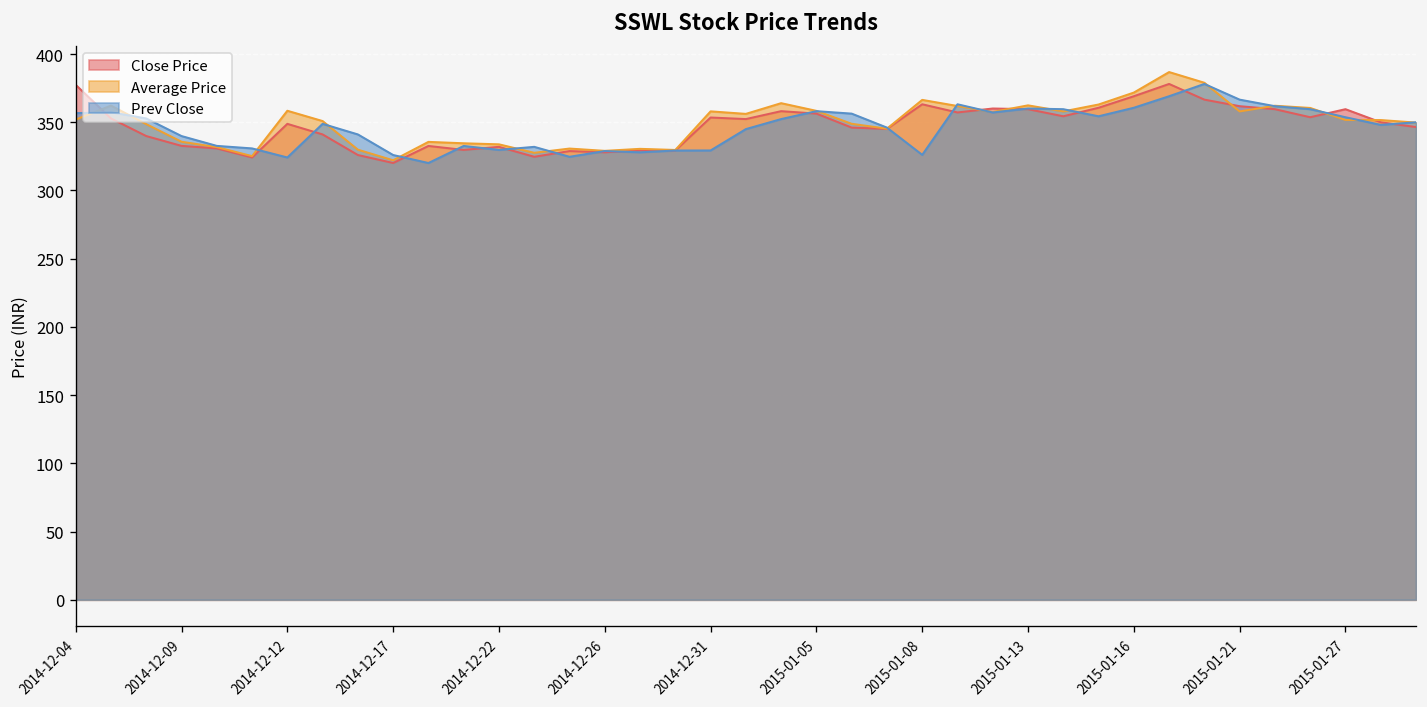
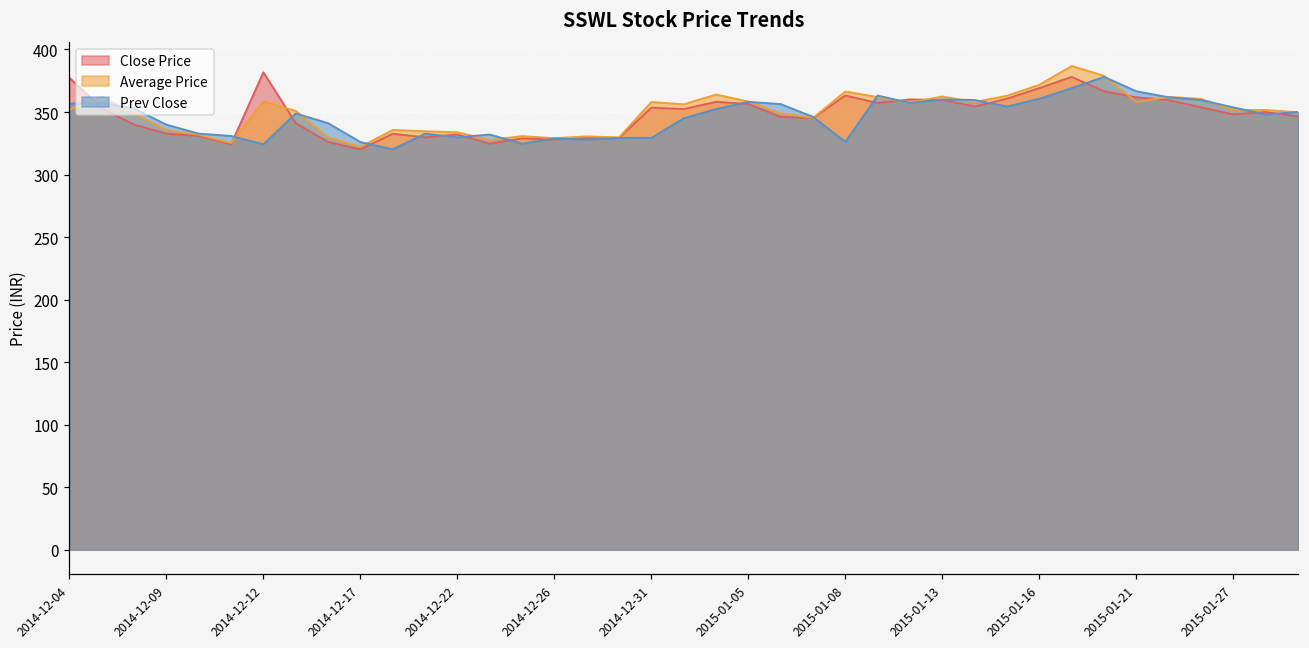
Close Price, 2014-12-12: 349 -> 382
Close Price, 2015-01-27: 360 -> 348
